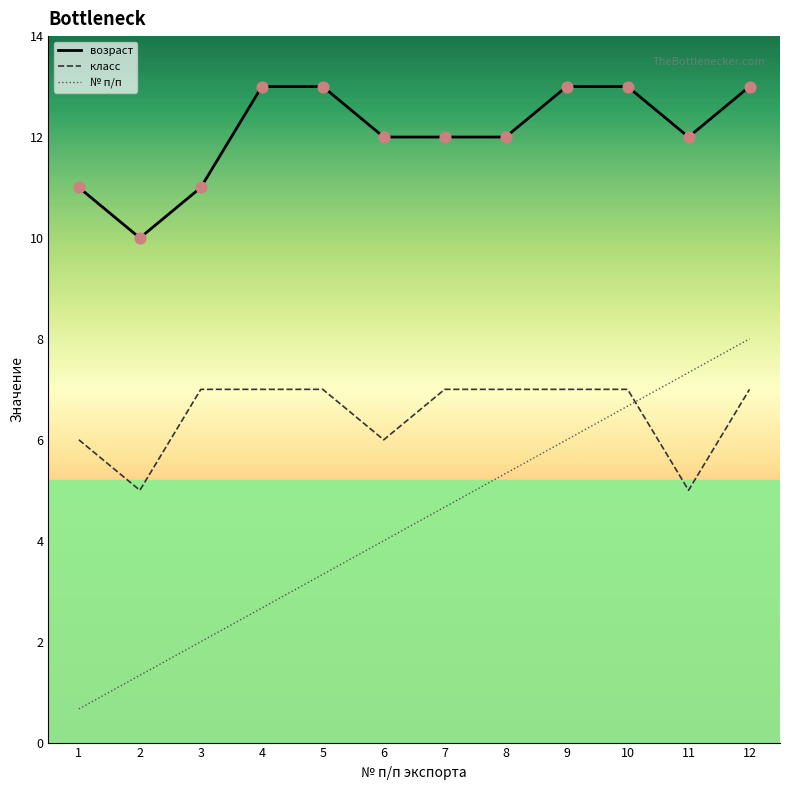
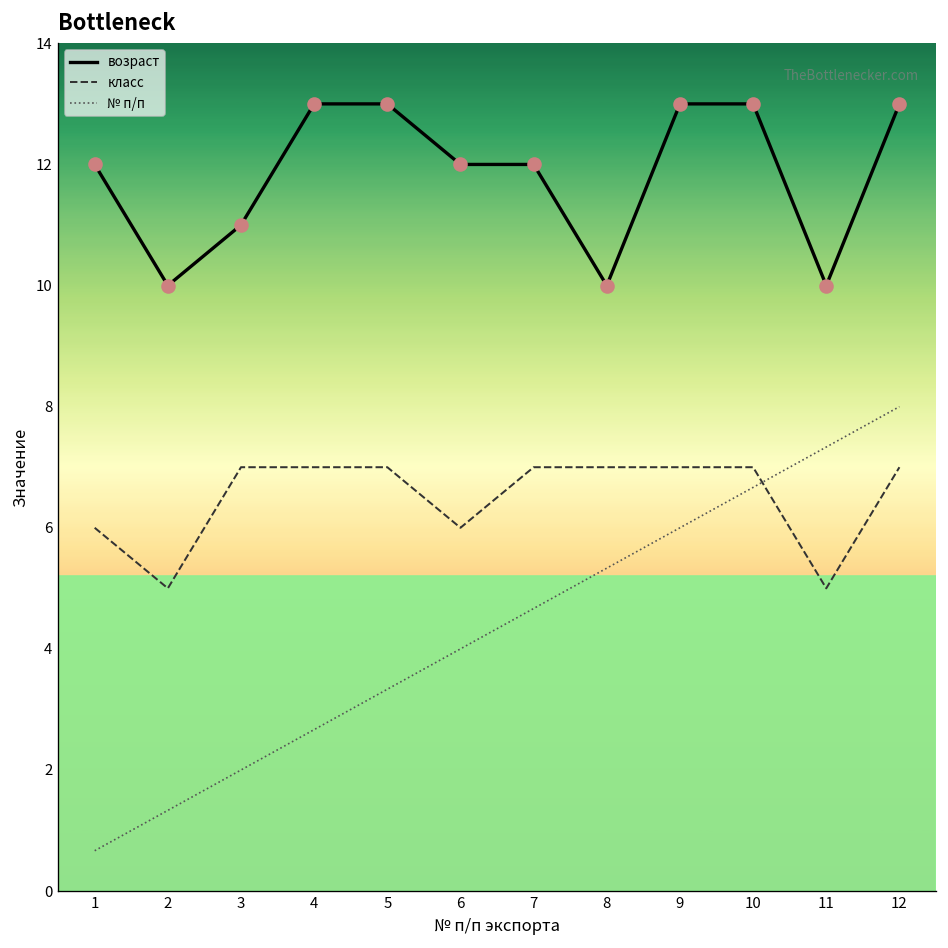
возраст, 1: 11 -> 12
возраст, 8: 12 -> 10
возраст, 11: 12 -> 10
